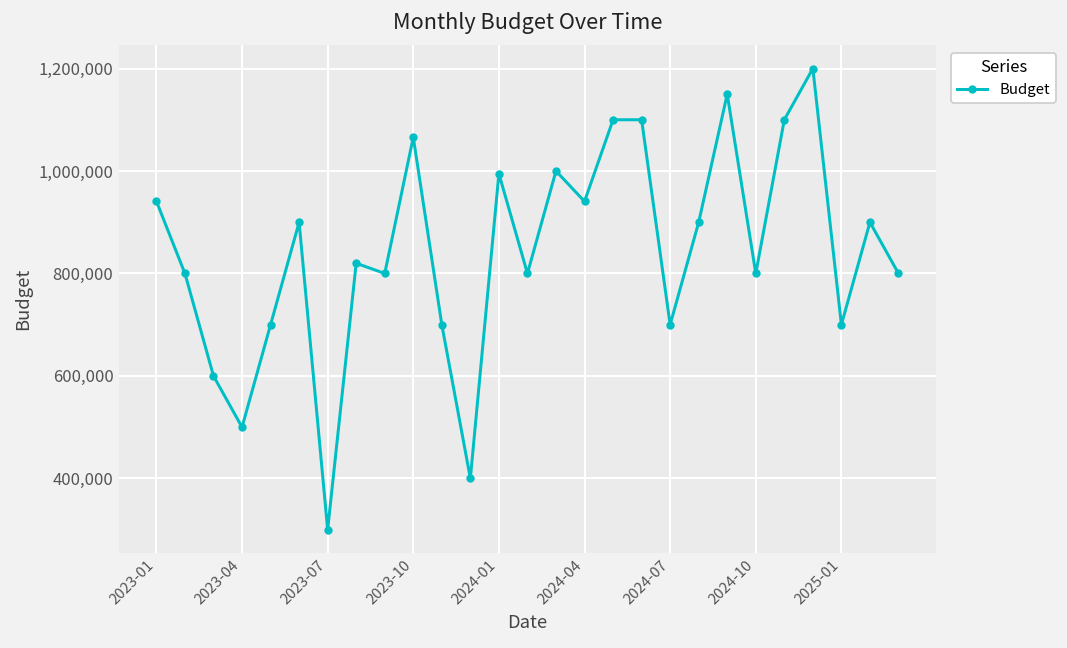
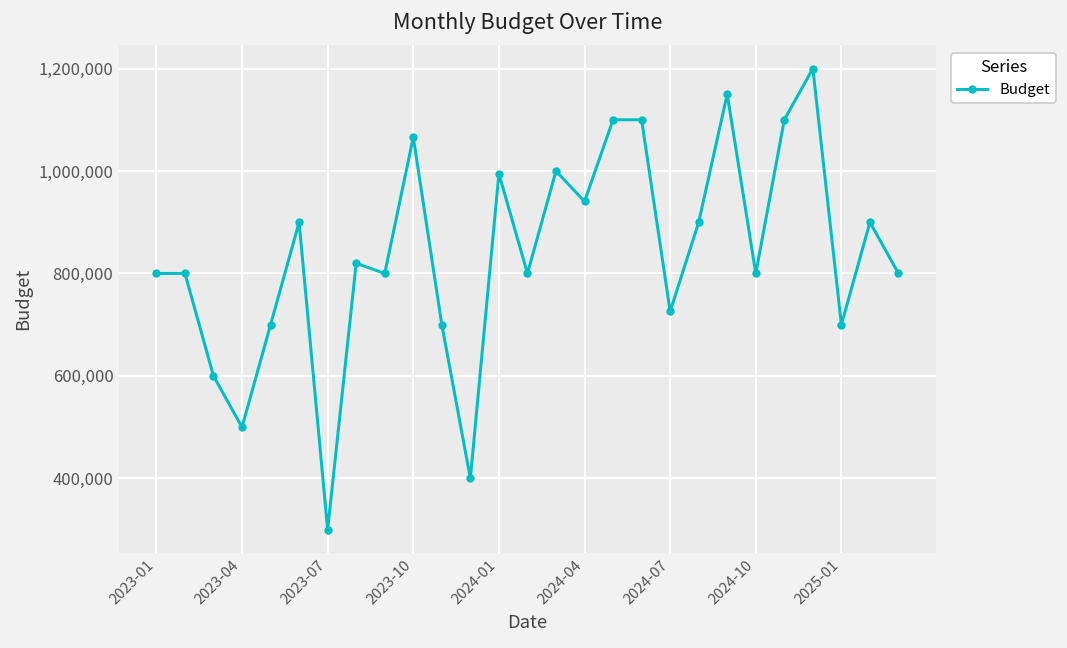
2023-01: 940,000 -> 800,000
2024-07: 700,000 -> 730,000
